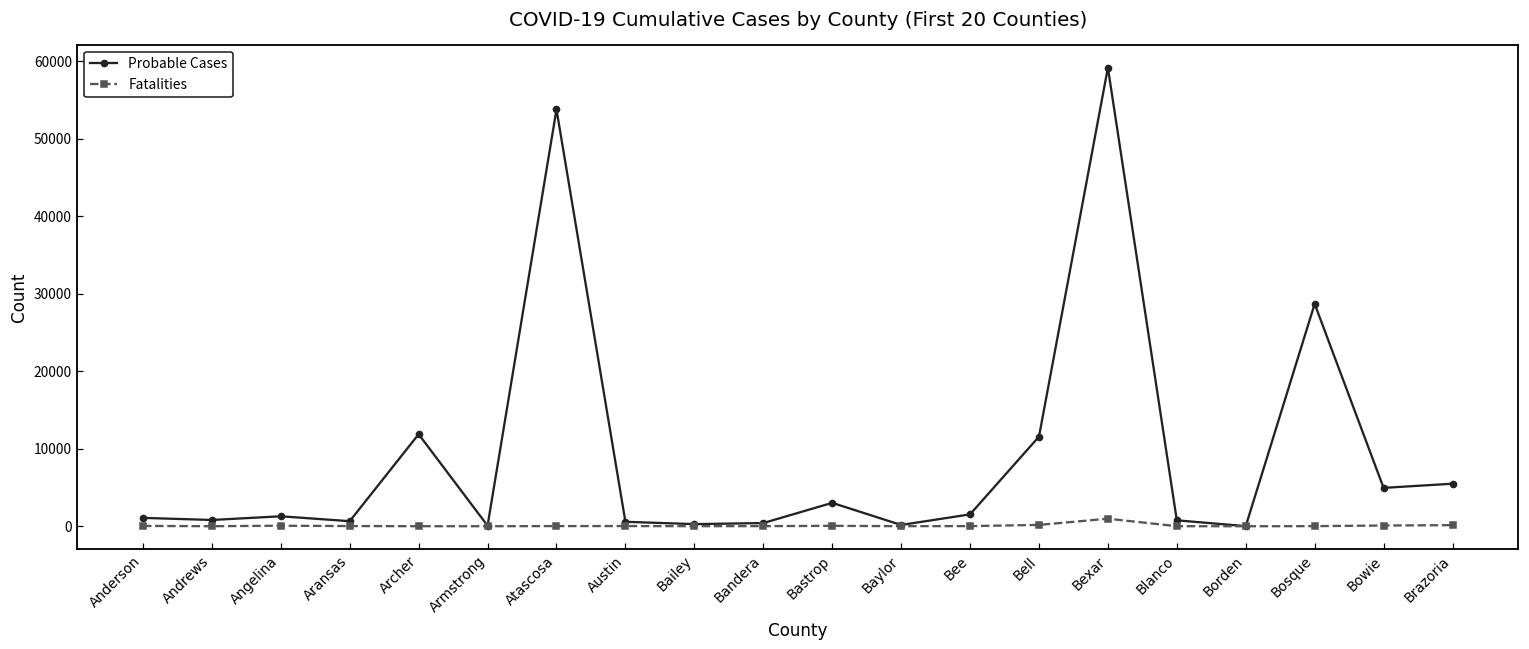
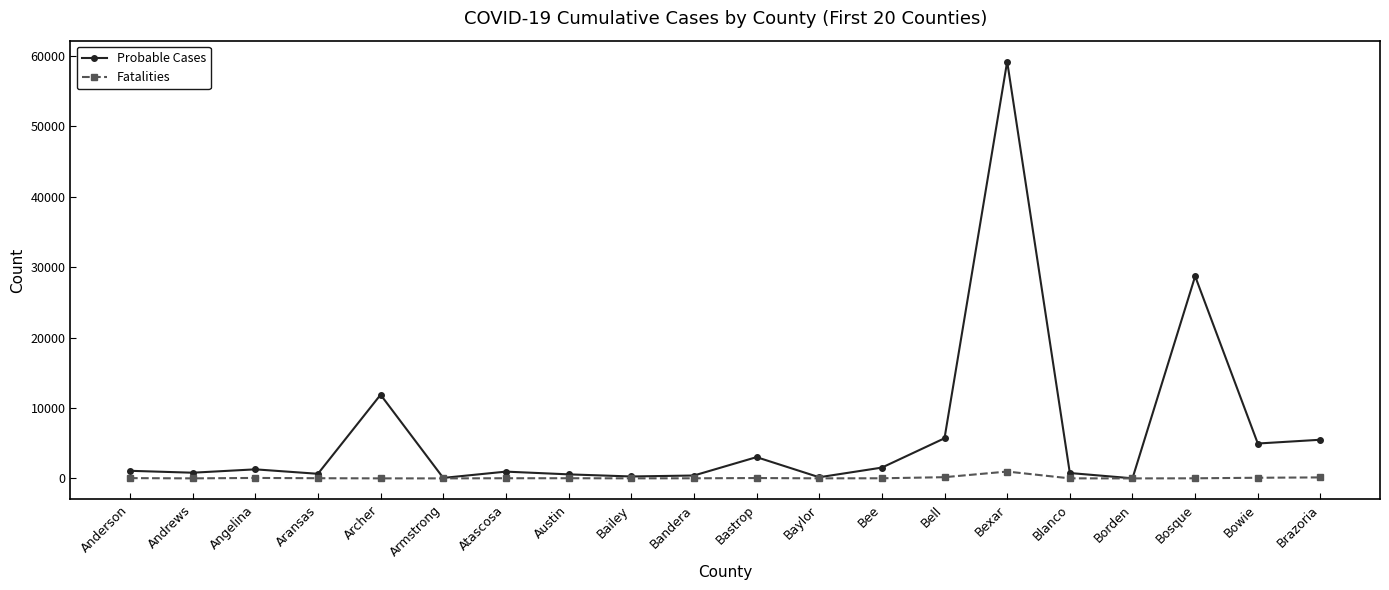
Probable Cases, Atascosa: 54000 -> 1000
Probable Cases, Bell: 12000 -> 6000
